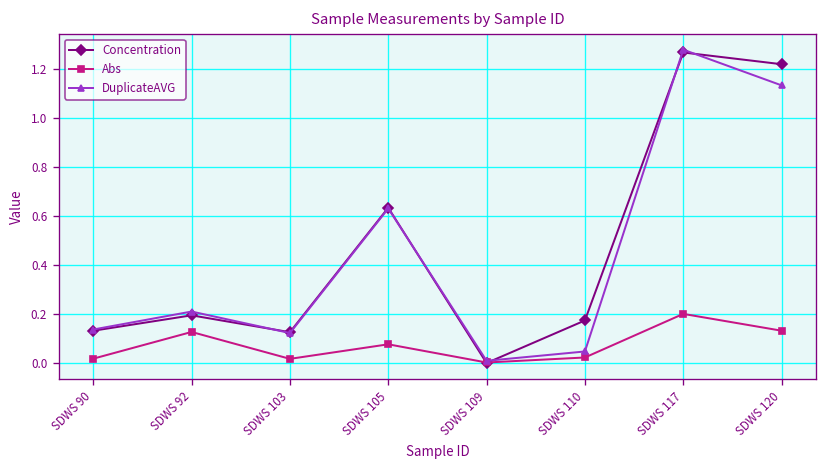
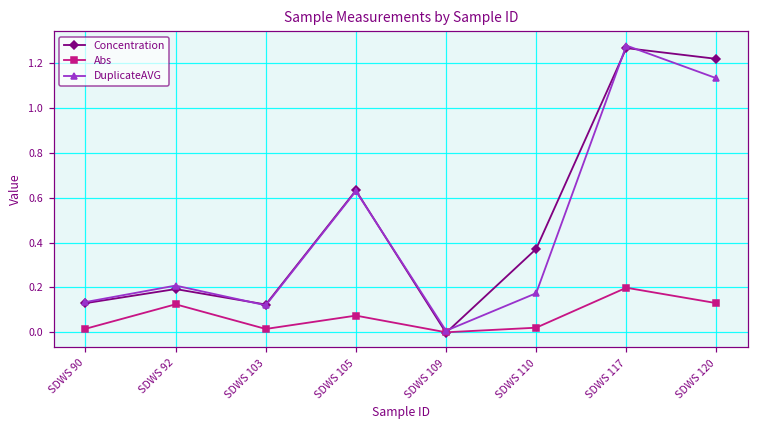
Concentration, SDWS 110: 0.17 -> 0.37
DuplicateAVG, SDWS 110: 0.05 -> 0.17
